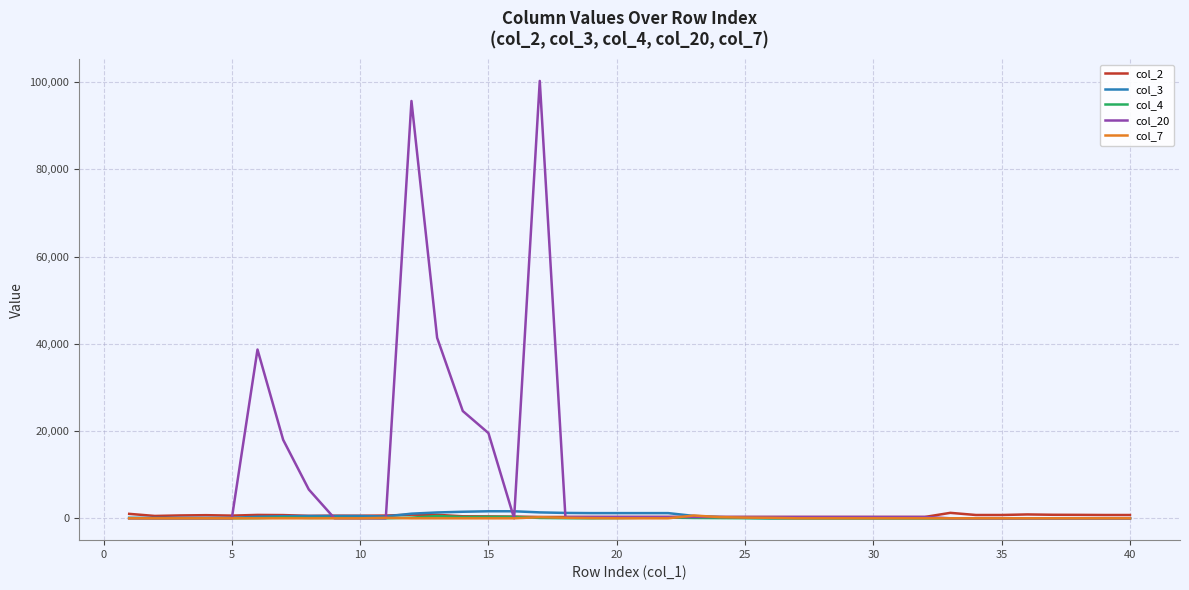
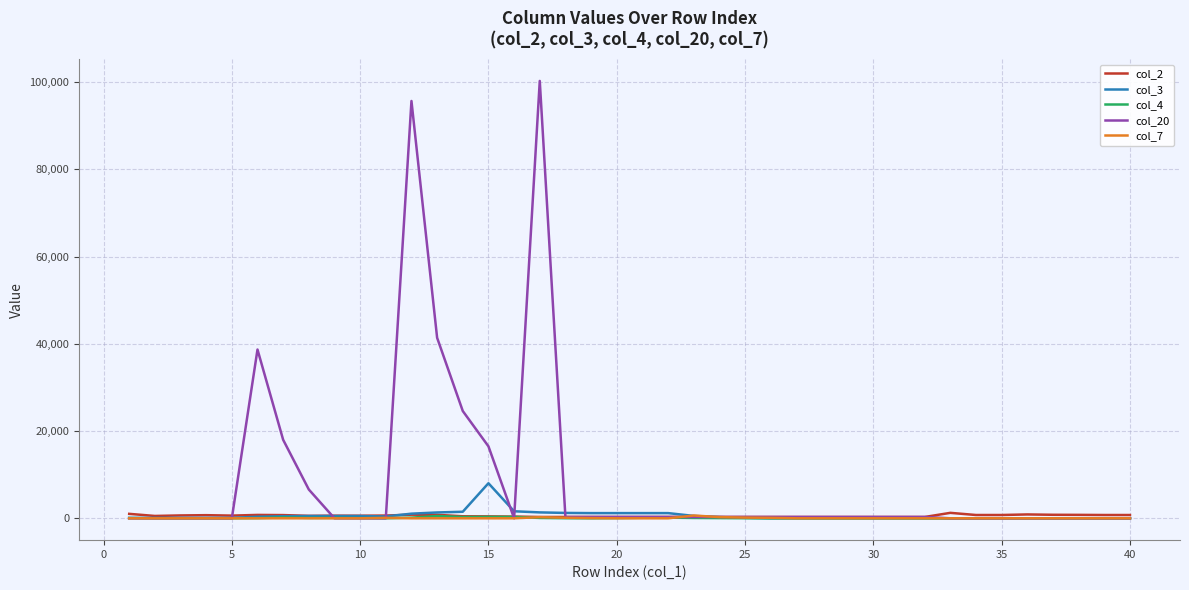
col_3, 15: 2,000 -> 8,000
col_20, 15: 20,000 -> 17,000
